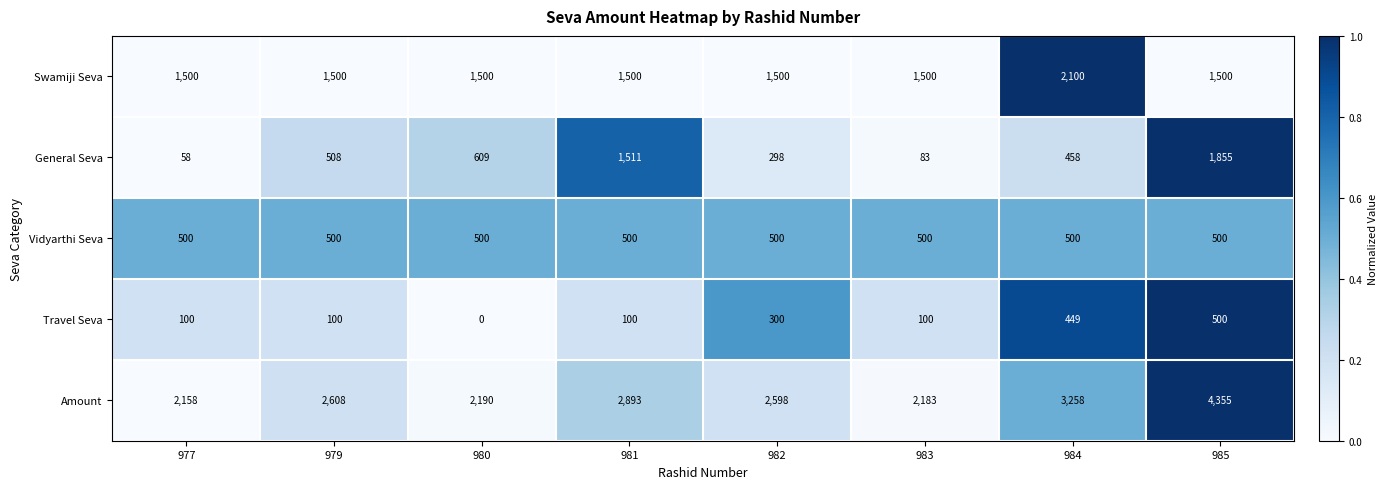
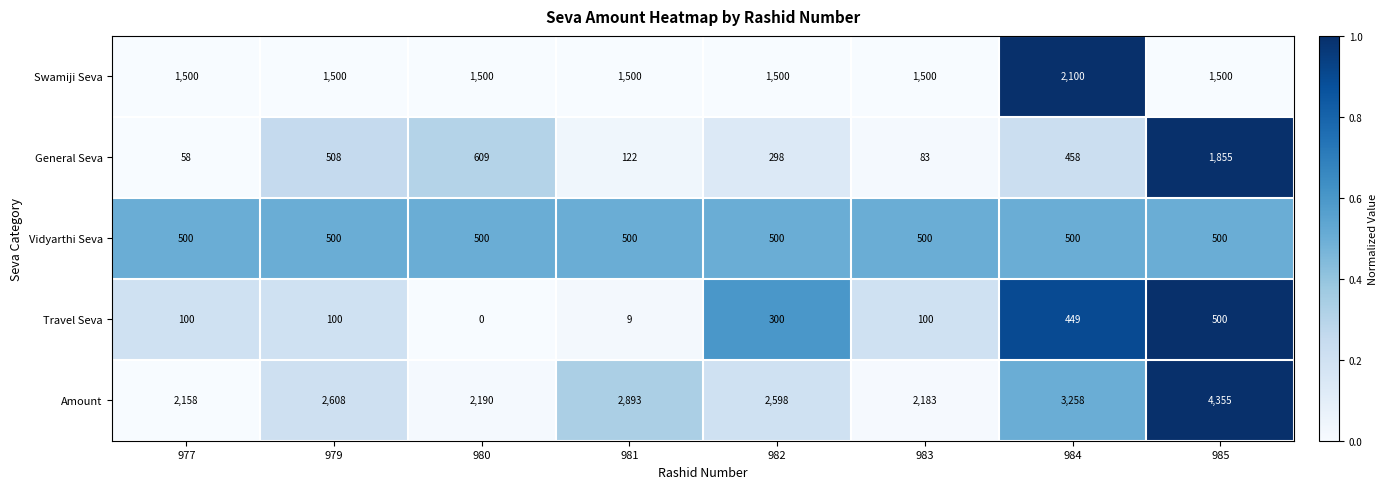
General Seva, 981: 1,511 -> 122
Travel Seva, 981: 100 -> 9
